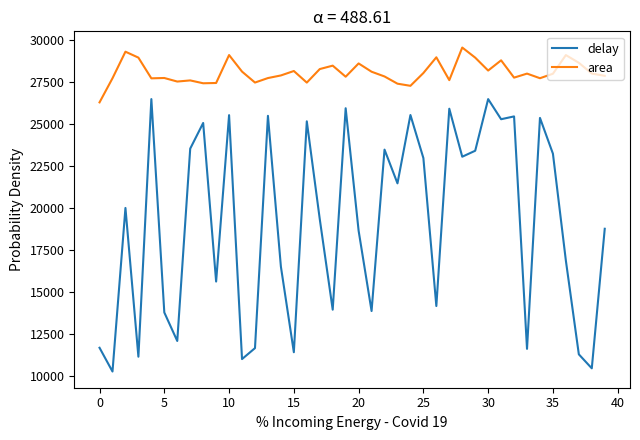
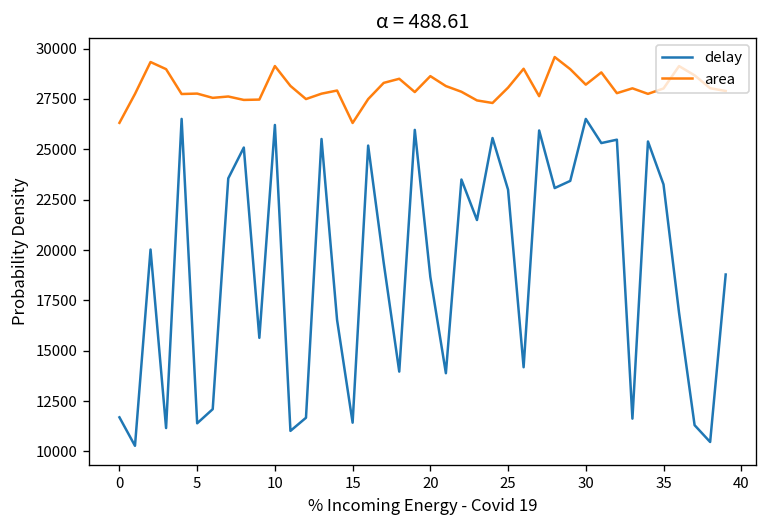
delay, 5: 13800 -> 11400
delay, 10: 25600 -> 26200
area, 15: 28200 -> 26300
